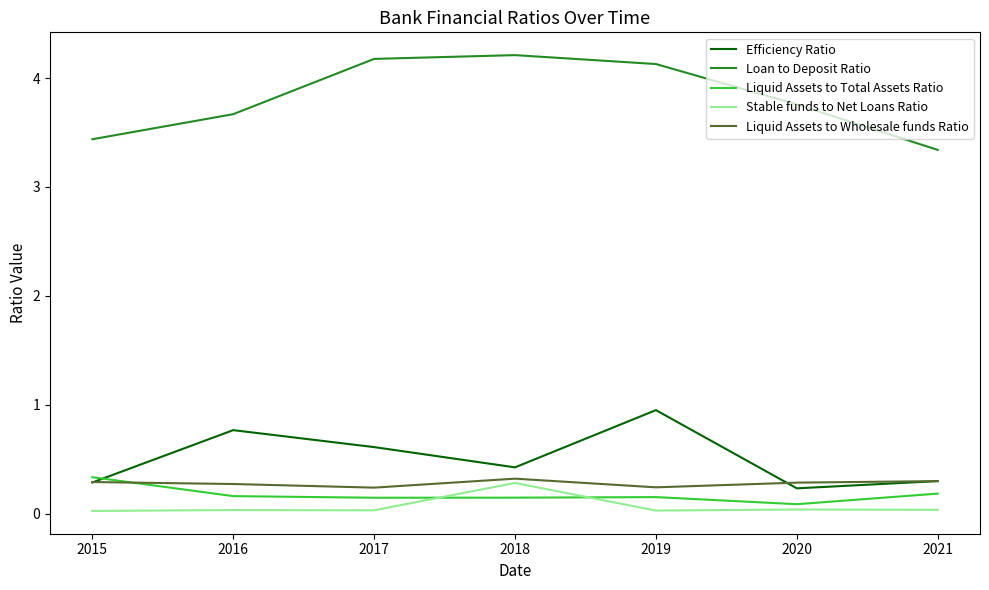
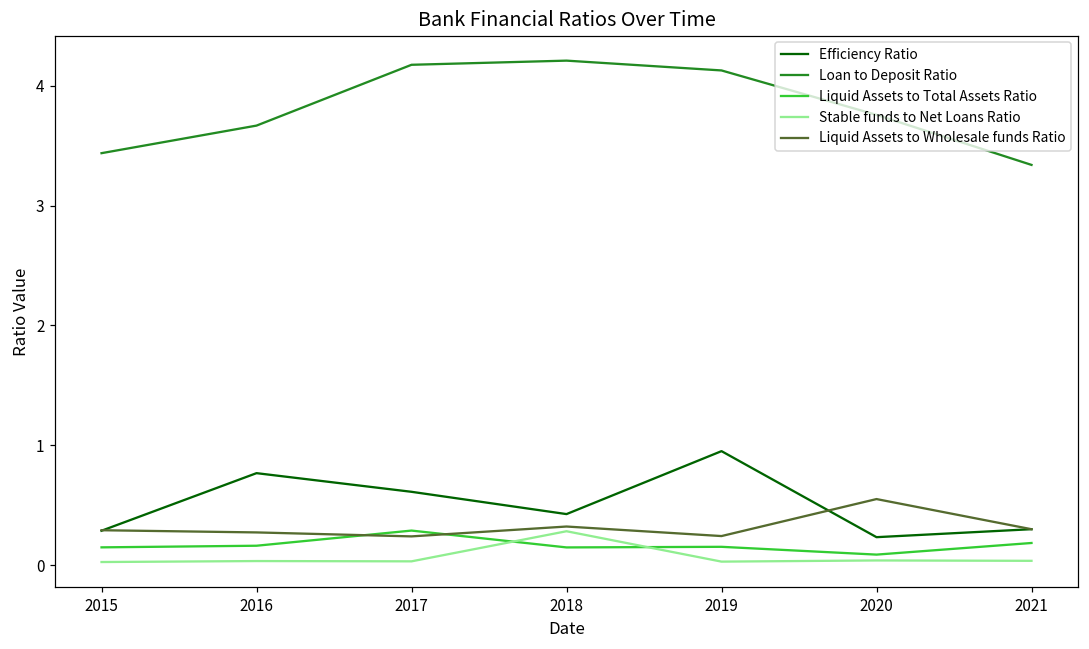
Liquid Assets to Total Assets Ratio, 2015: 0.34 -> 0.15
Liquid Assets to Total Assets Ratio, 2017: 0.15 -> 0.29
Liquid Assets to Wholesale funds Ratio, 2020: 0.29 -> 0.55
